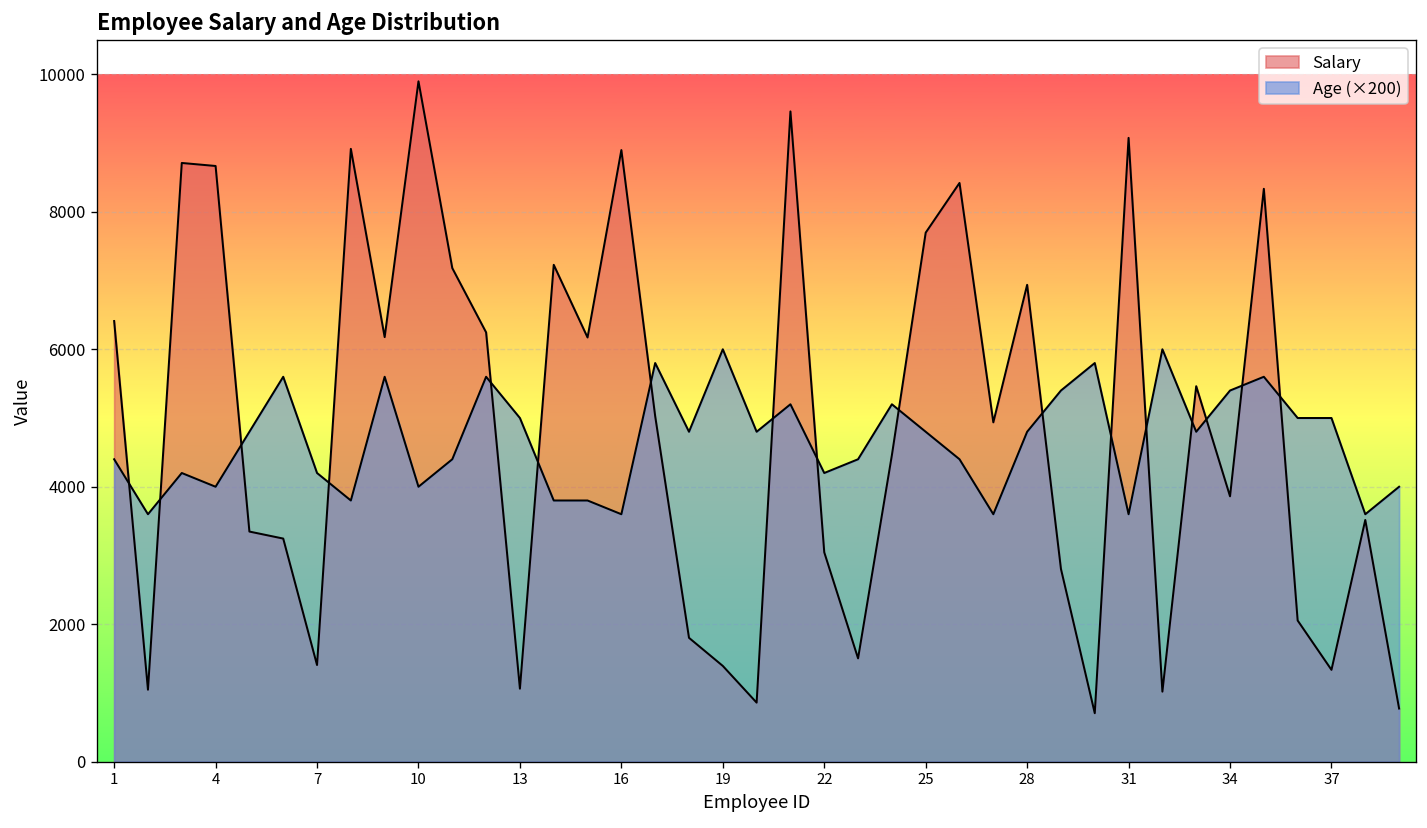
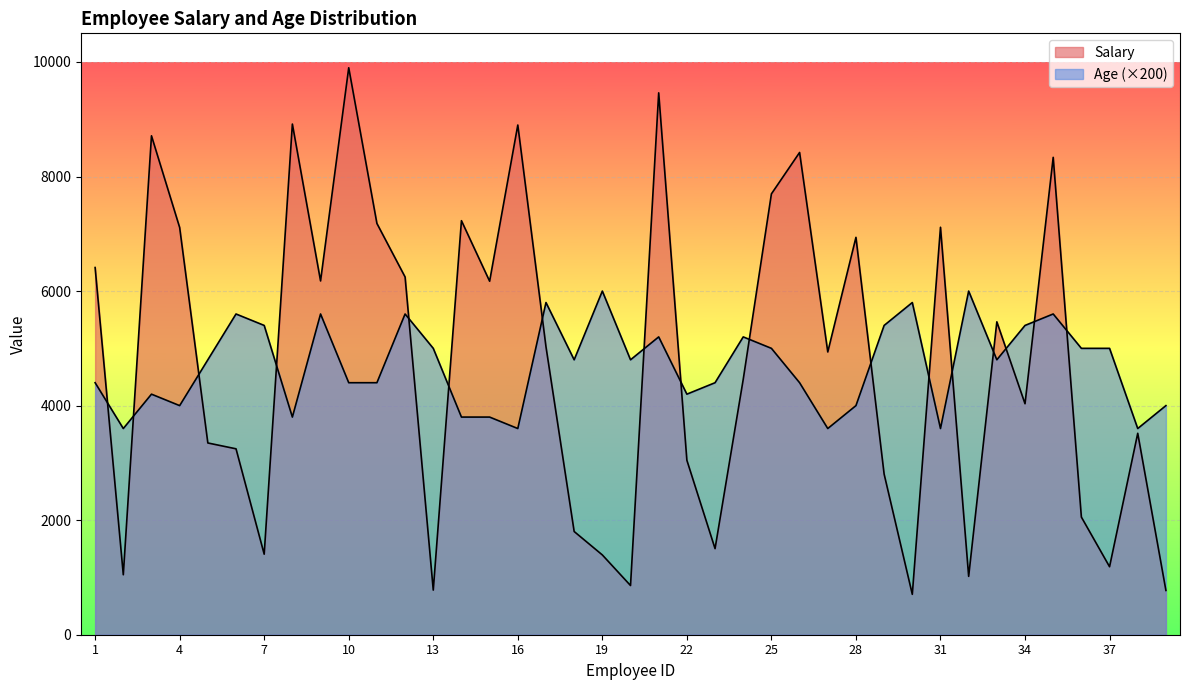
Salary, 4: 8700 -> 7100
Age (×200), 7: 4200 -> 5400
Age (×200), 10: 4000 -> 4400
Salary, 13: 1100 -> 800
Age (×200), 25: 4800 -> 5000
Age (×200), 28: 4800 -> 4000
Salary, 31: 9100 -> 7100
Salary, 34: 3900 -> 4000
Salary, 37: 1300 -> 1200
